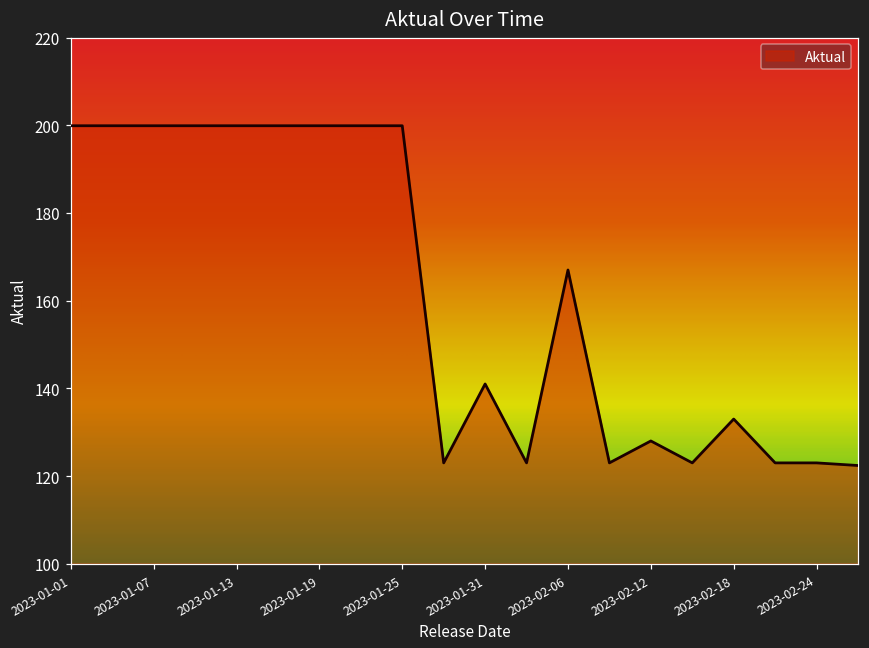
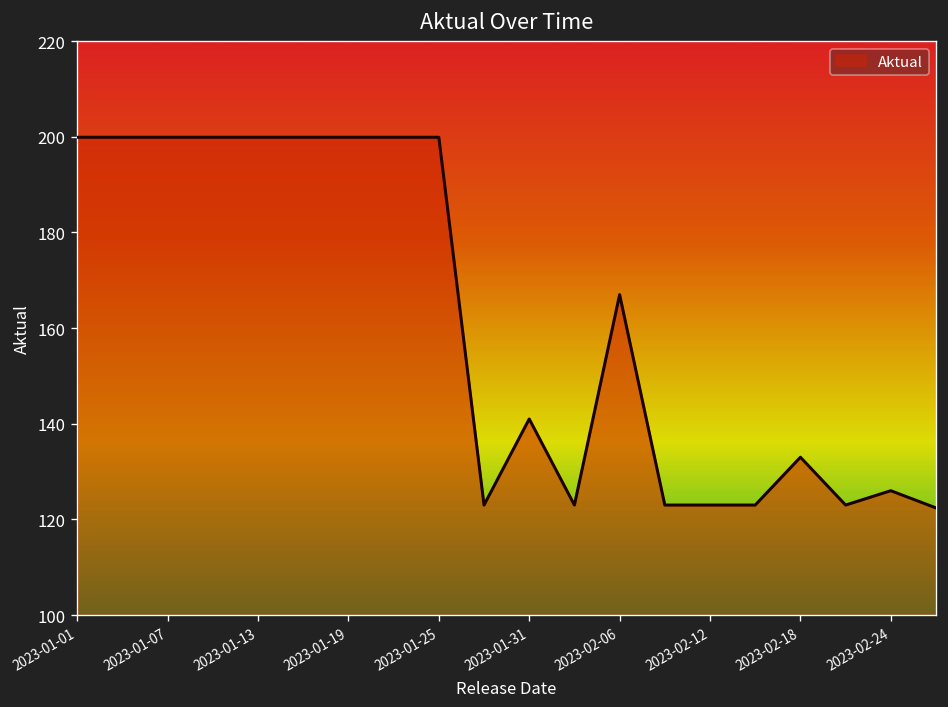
2023-02-12: 128 -> 123
2023-02-24: 123 -> 126
